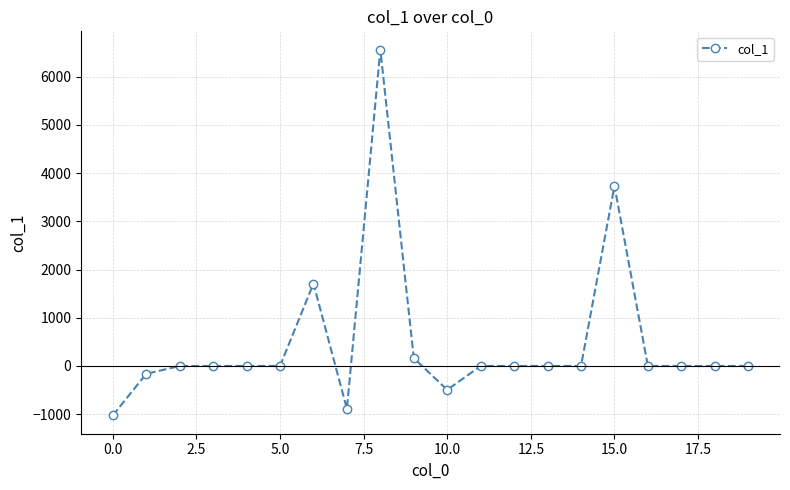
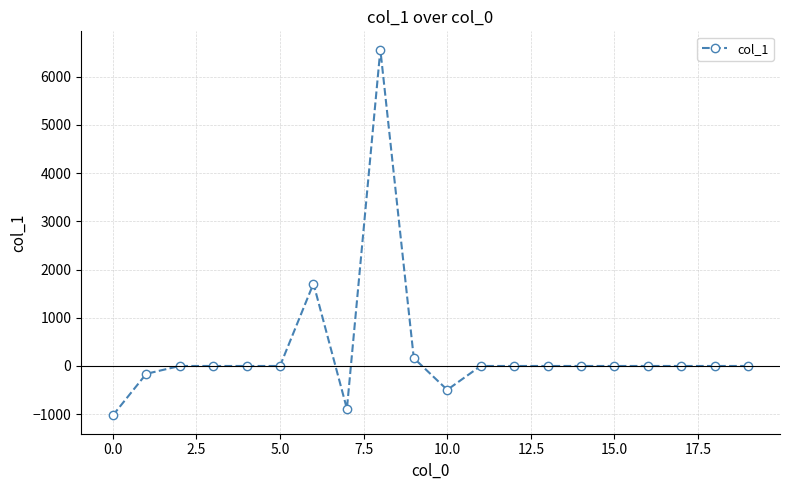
15.0: 3700 -> 0
